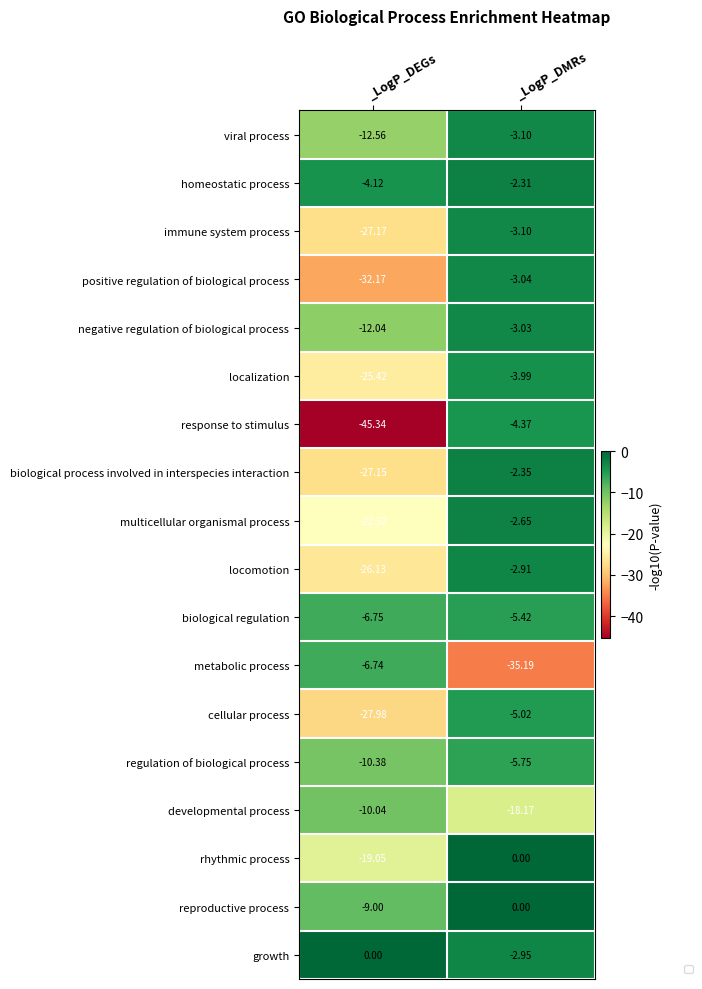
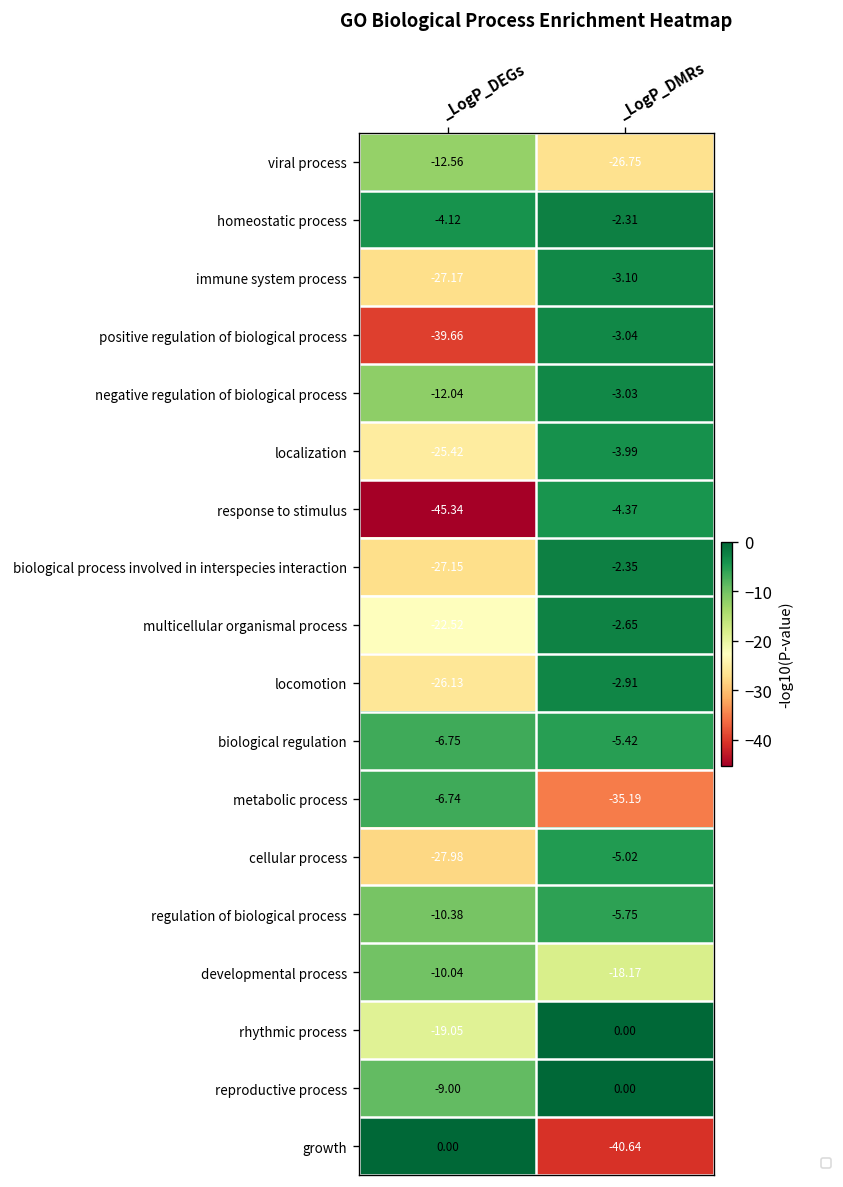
viral process, _LogP_DMRs: -3.10 -> -26.75
positive regulation of biological process, _LogP_DEGs: -32.17 -> -39.66
growth, _LogP_DMRs: -2.95 -> -40.64
